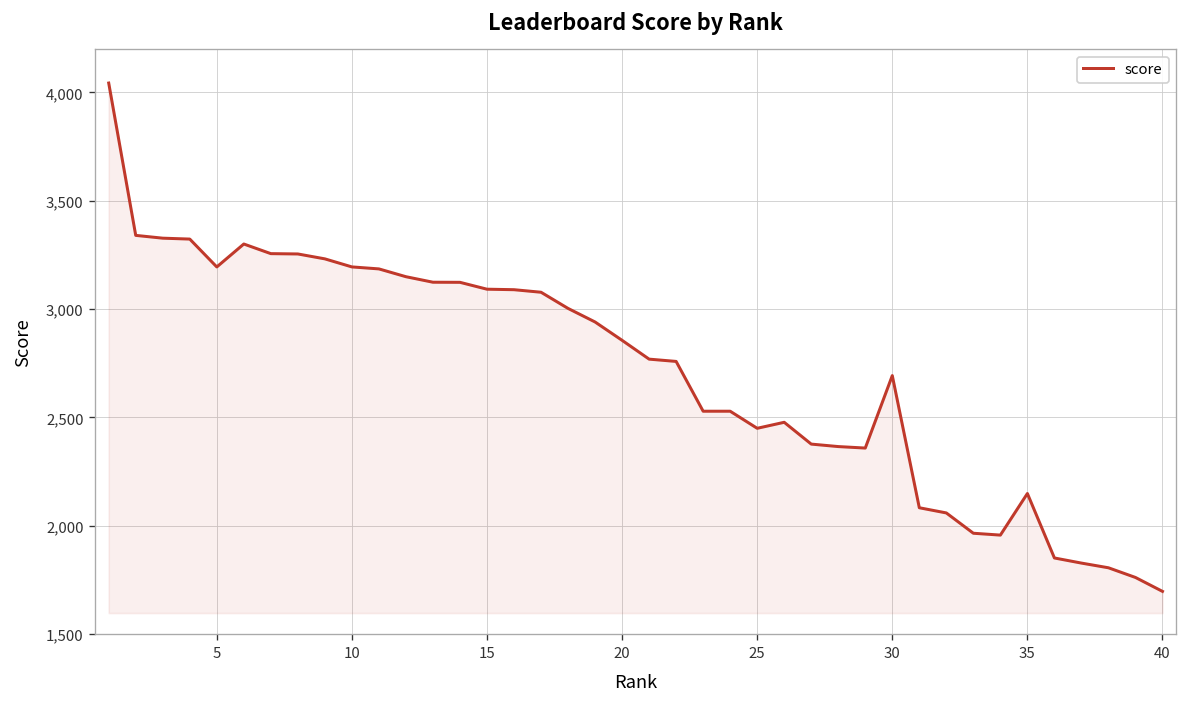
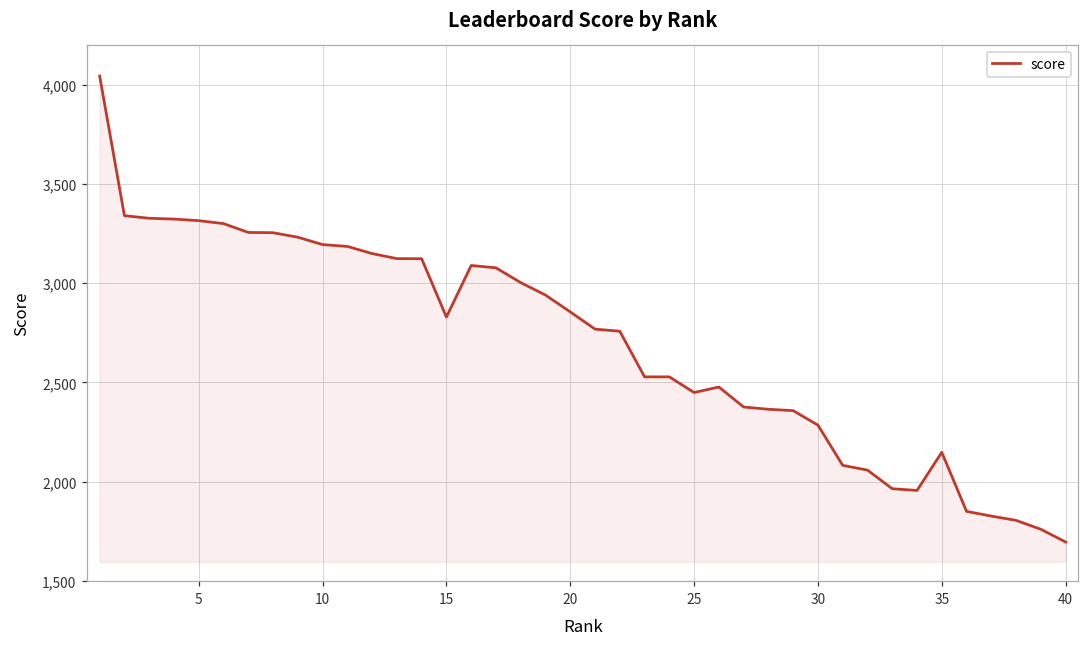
5: 3,190 -> 3,310
15: 3,090 -> 2,830
30: 2,690 -> 2,290
